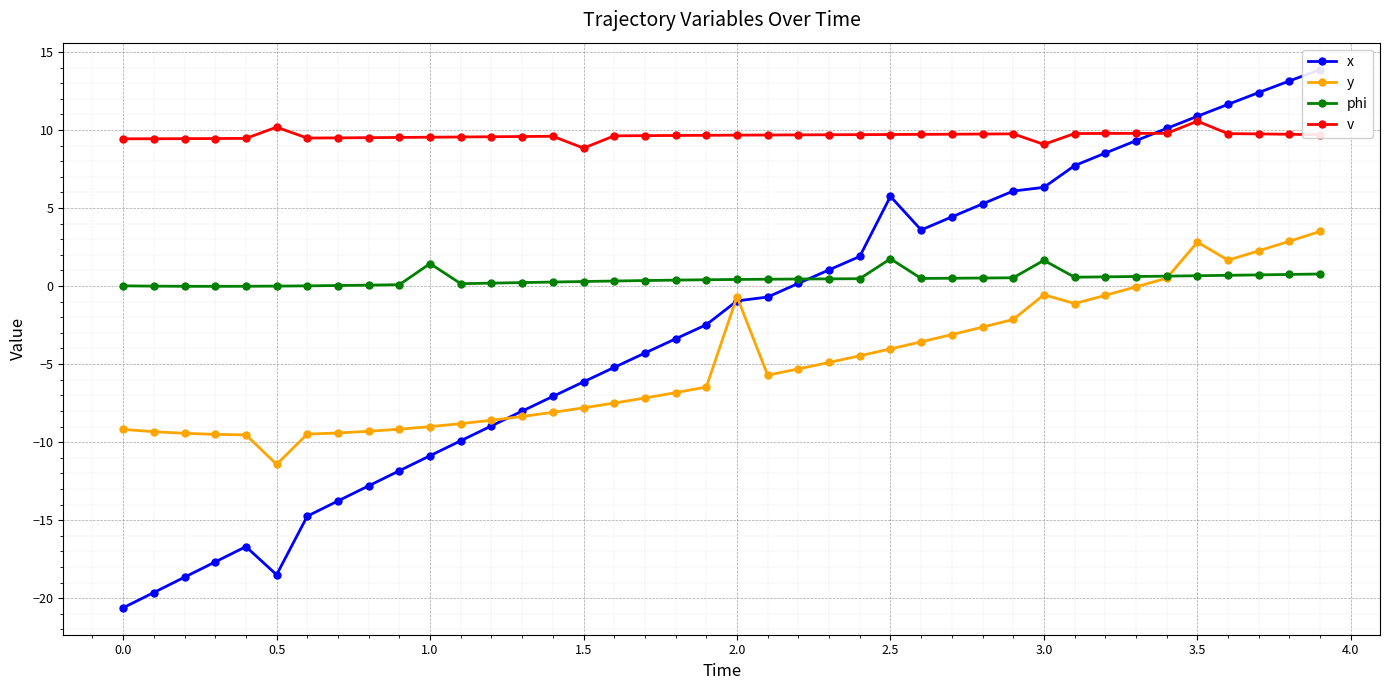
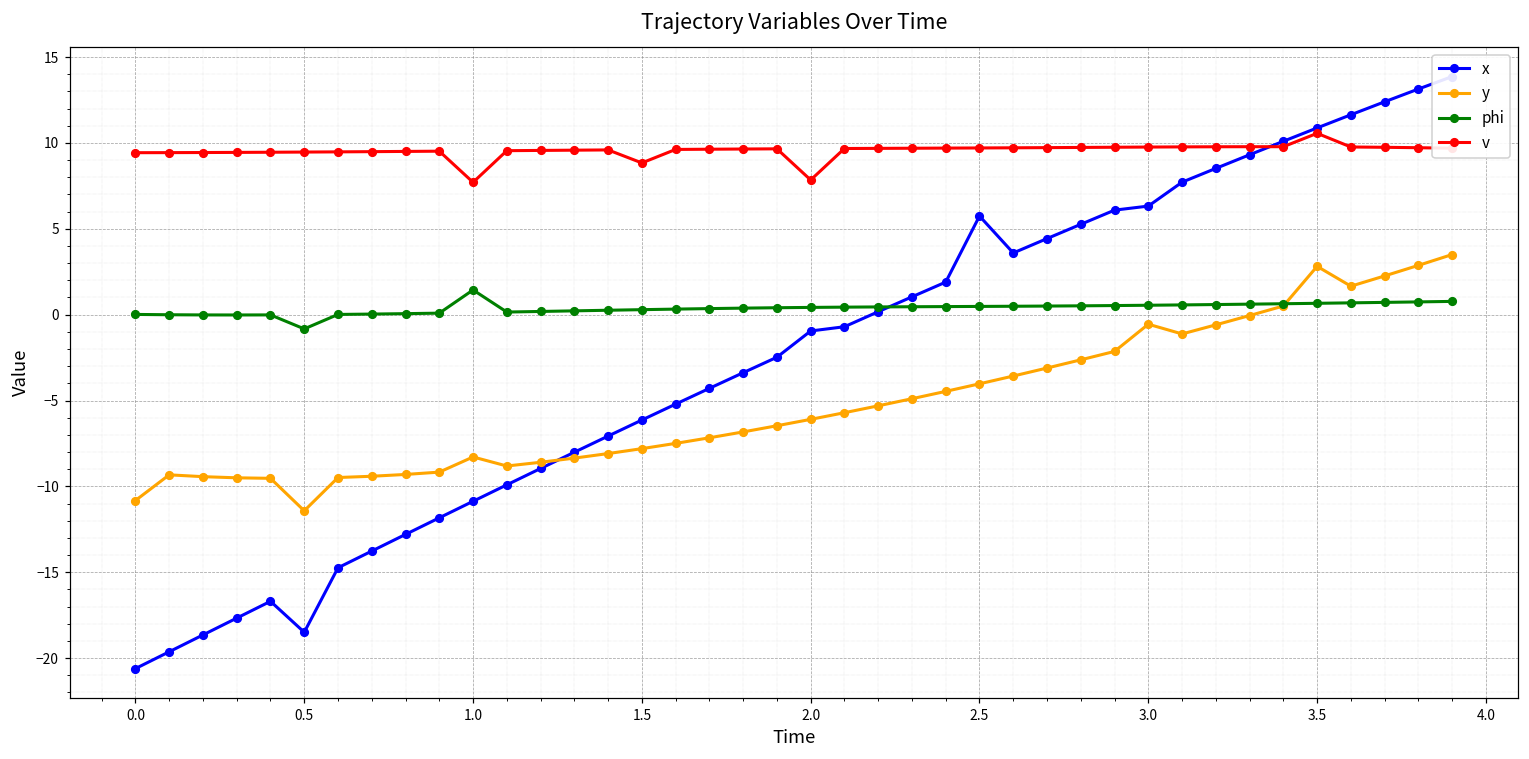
y, 0.0: -9.2 -> -10.8
phi, 0.5: 0.0 -> -0.8
v, 0.5: 10.2 -> 9.5
y, 1.0: -9.0 -> -8.3
v, 1.0: 9.5 -> 7.7
y, 2.0: -0.7 -> -6.1
v, 2.0: 9.7 -> 7.8
phi, 2.5: 1.7 -> 0.5
phi, 3.0: 1.6 -> 0.5
v, 3.0: 9.1 -> 9.8
